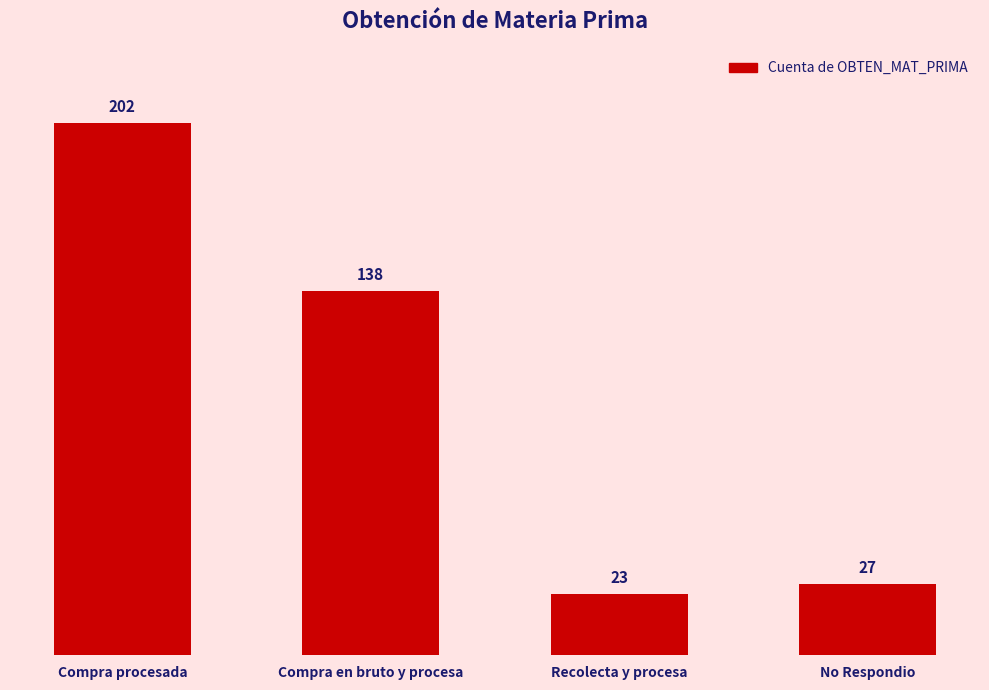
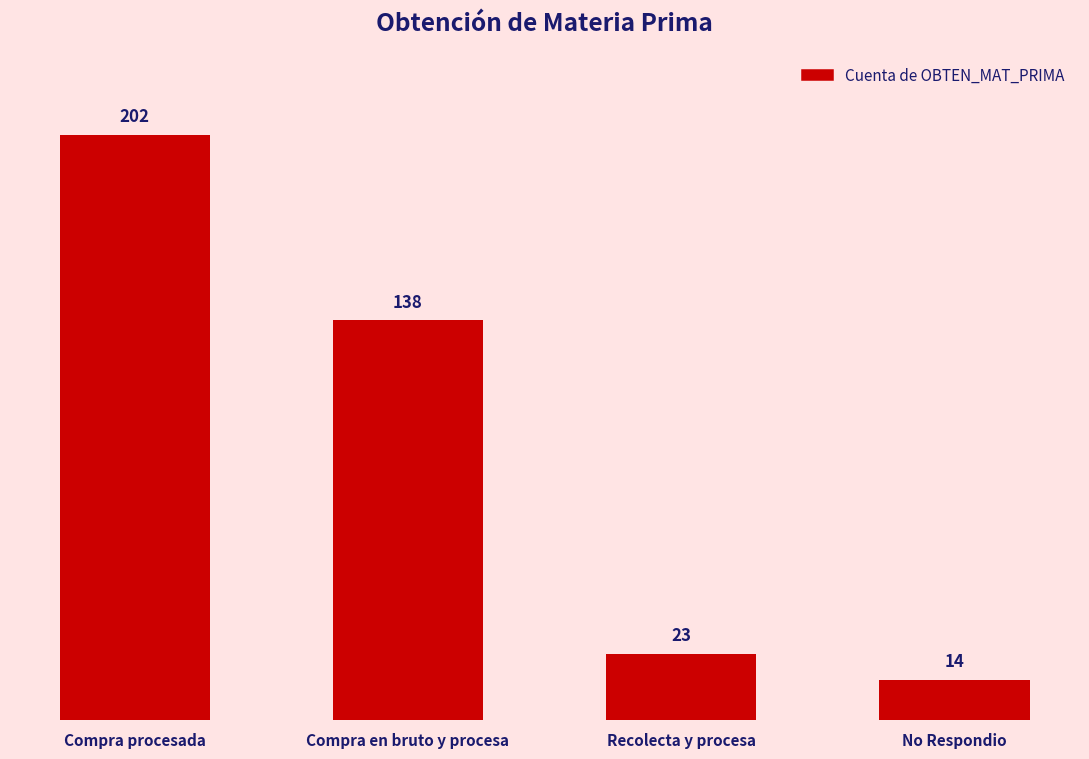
No Respondio: 27 -> 14
